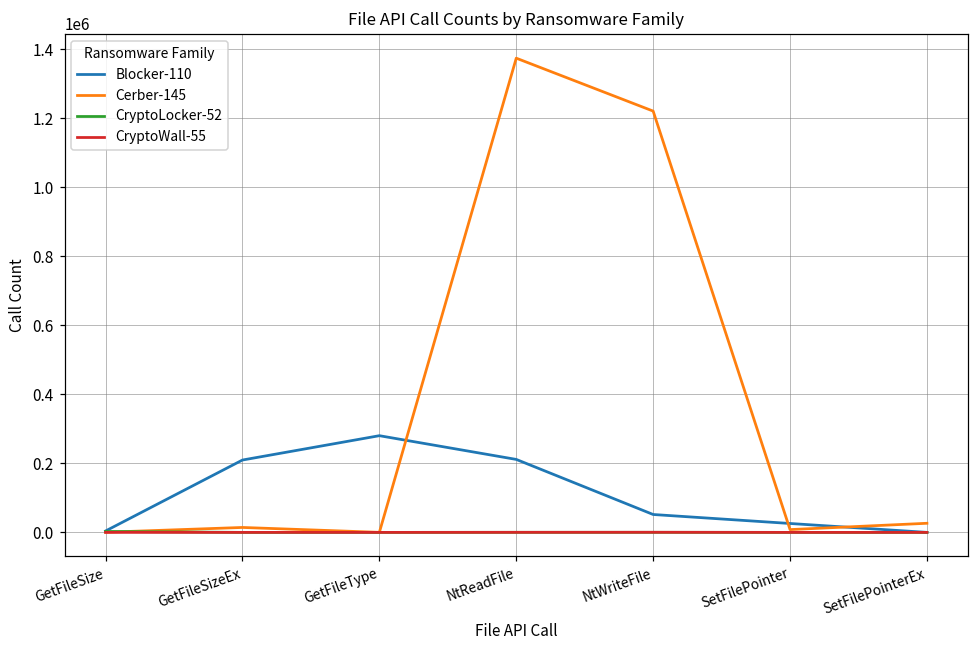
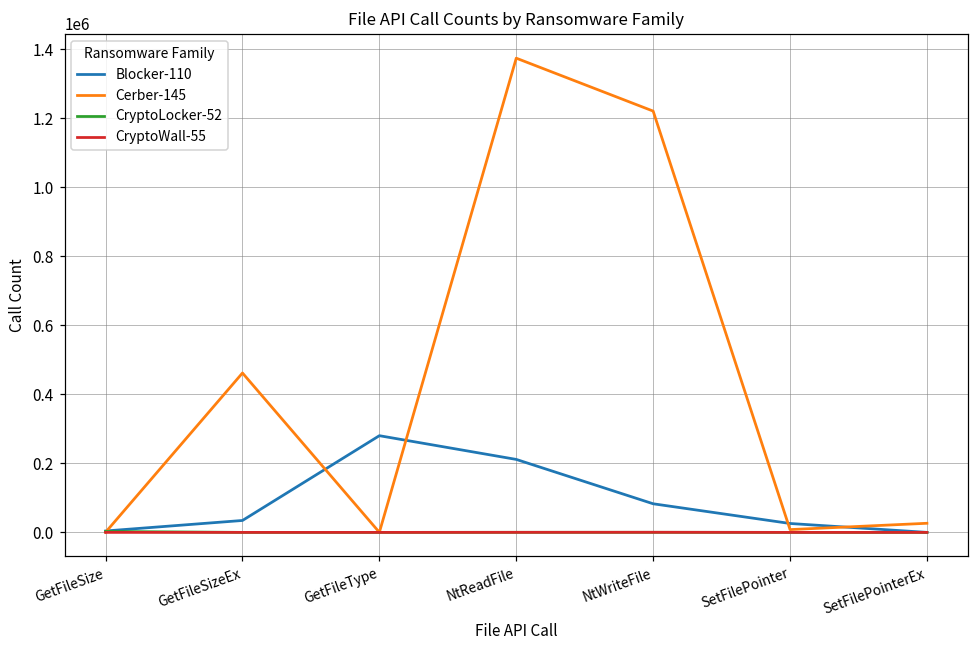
Blocker-110, GetFileSizeEx: 210000 -> 30000
Cerber-145, GetFileSizeEx: 10000 -> 460000
Blocker-110, NtWriteFile: 50000 -> 80000
